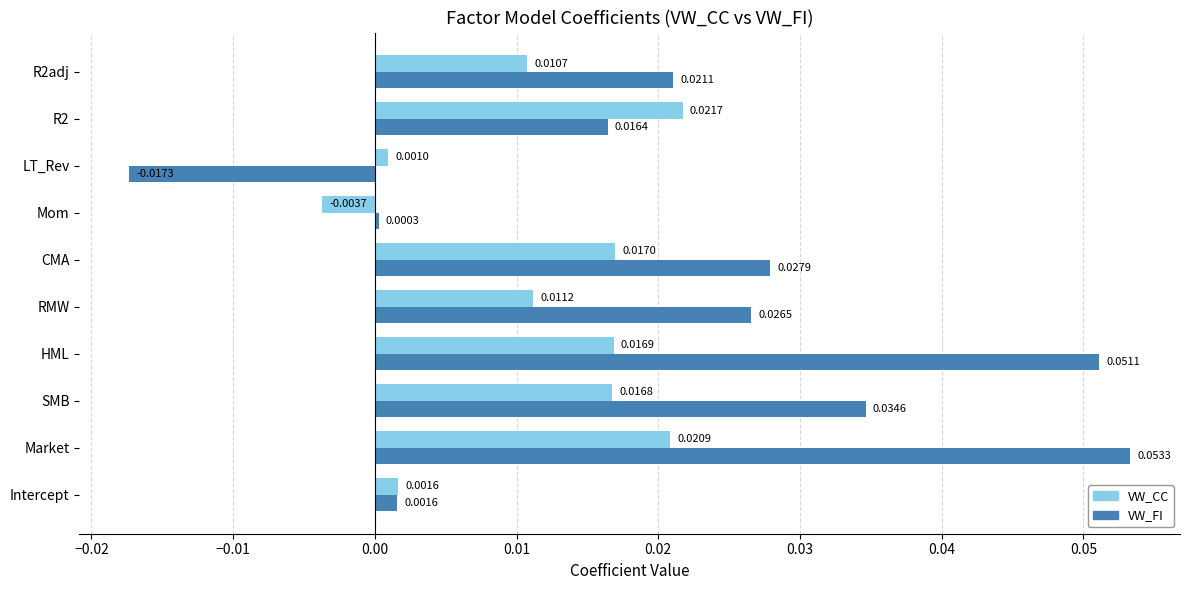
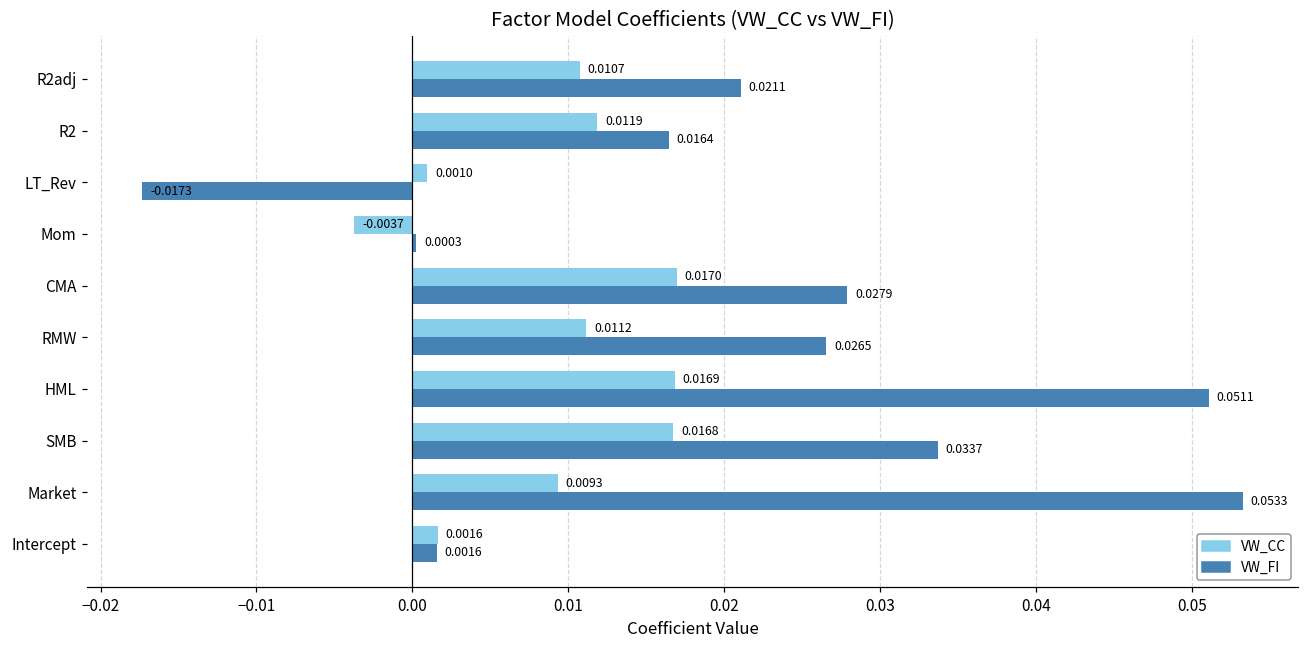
VW_CC, R2: 0.0217 -> 0.0119
VW_FI, SMB: 0.0346 -> 0.0337
VW_CC, Market: 0.0209 -> 0.0093
